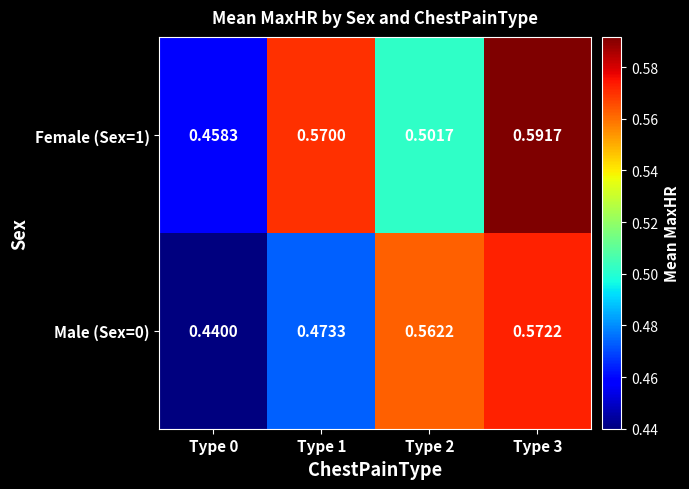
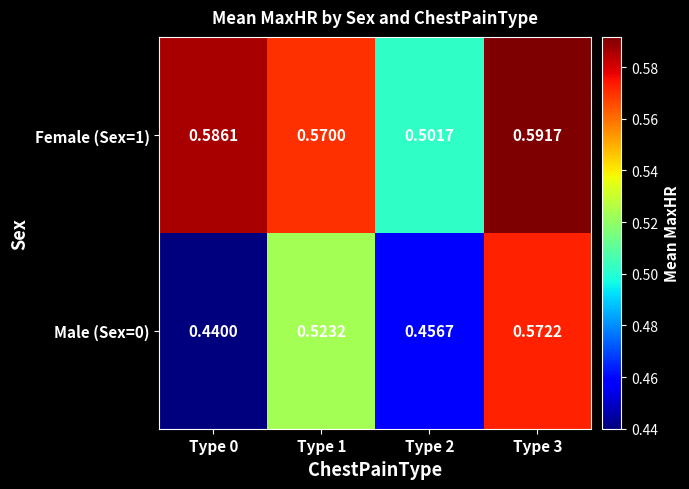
Female (Sex=1), Type 0: 0.4583 -> 0.5861
Male (Sex=0), Type 1: 0.4733 -> 0.5232
Male (Sex=0), Type 2: 0.5622 -> 0.4567
